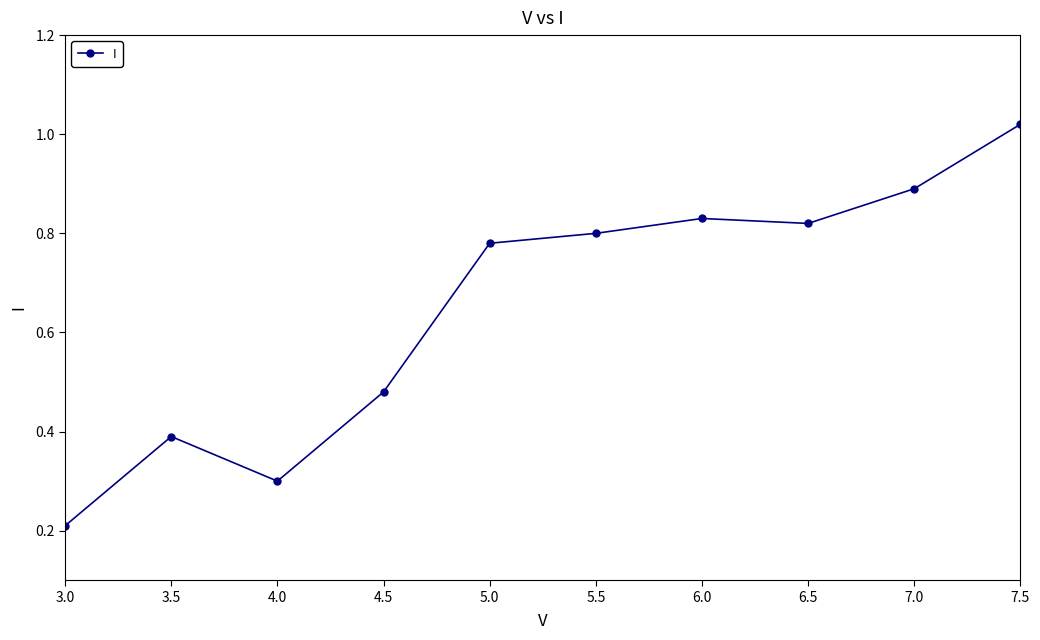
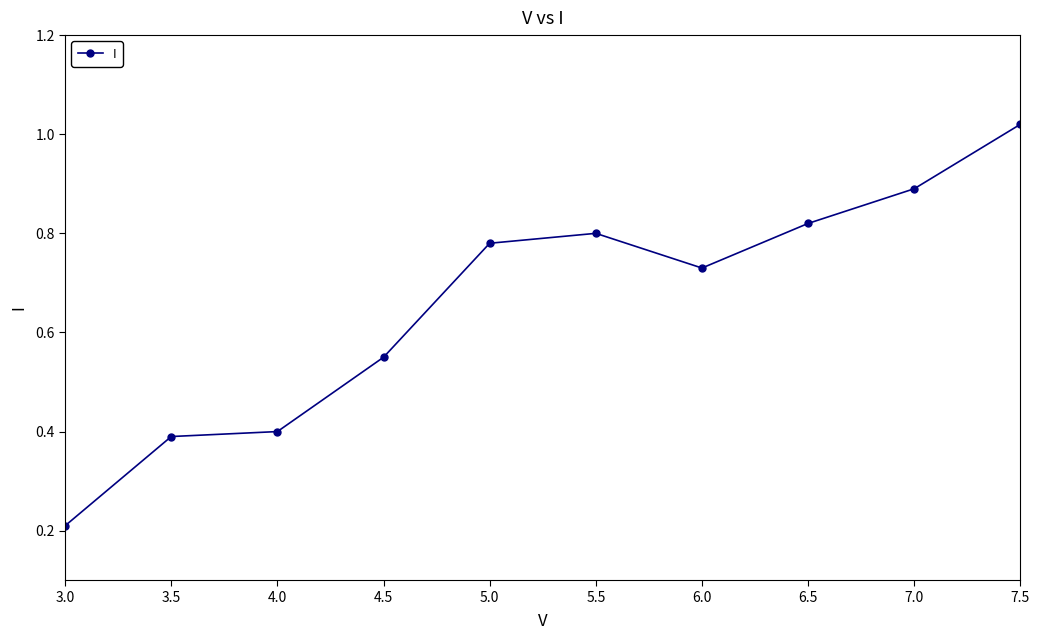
4.0: 0.3 -> 0.4
4.5: 0.48 -> 0.55
6.0: 0.83 -> 0.73
